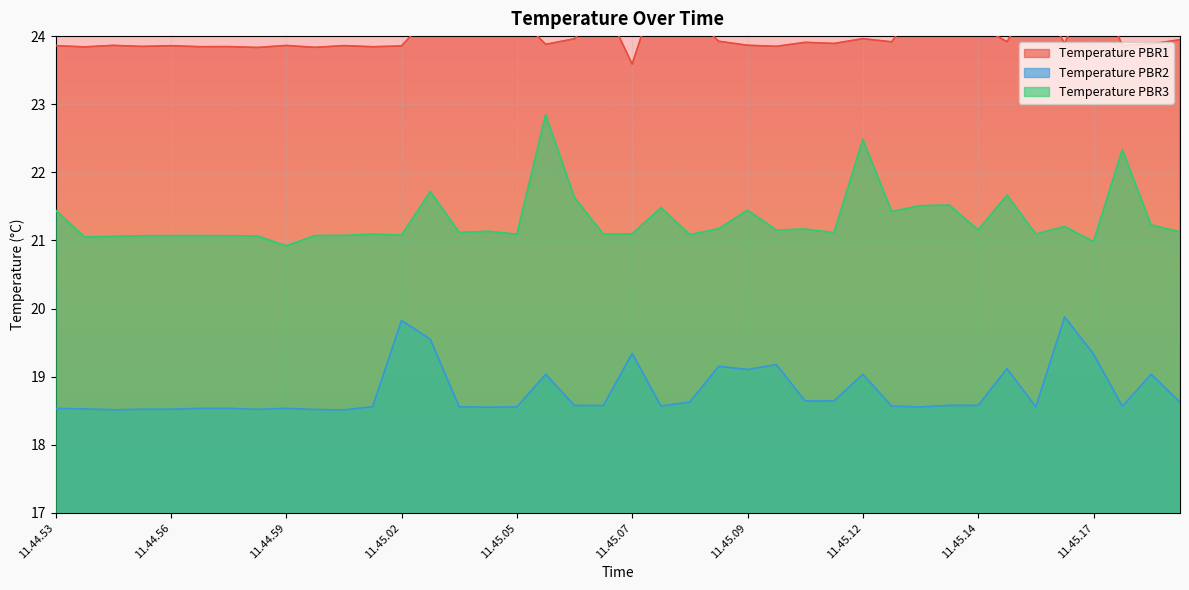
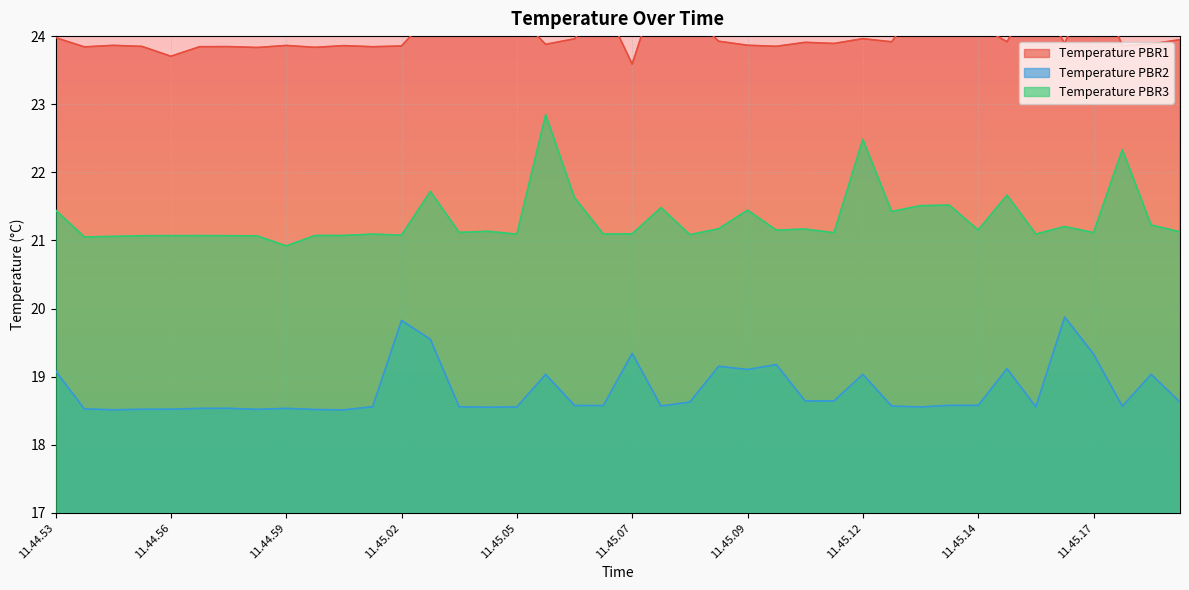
Temperature PBR1, 11.44.53: 23.9 -> 24.0
Temperature PBR2, 11.44.53: 18.5 -> 19.1
Temperature PBR1, 11.44.56: 23.9 -> 23.7
Temperature PBR3, 11.45.17: 21.0 -> 21.1
